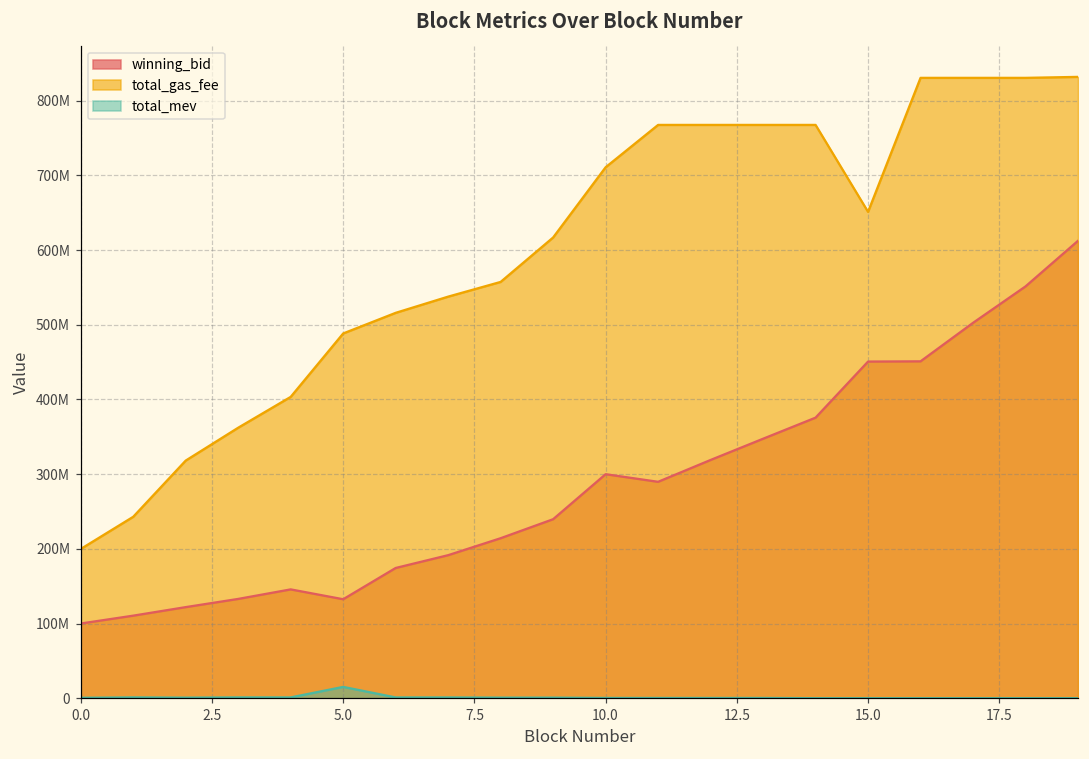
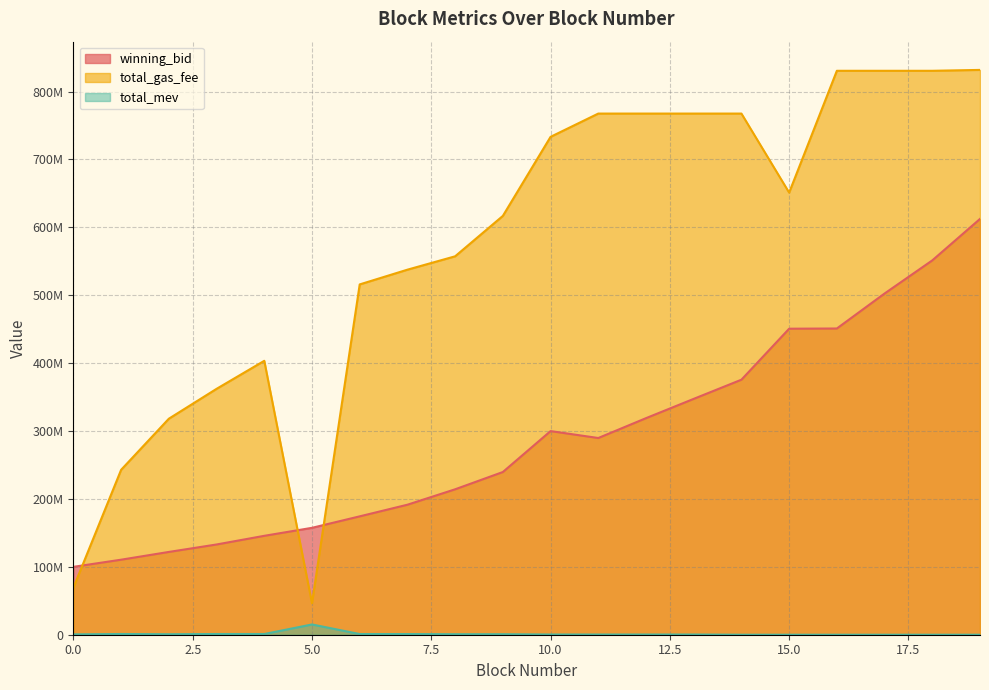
total_gas_fee, 0.0: 200000000 -> 70000000
winning_bid, 5.0: 130000000 -> 160000000
total_gas_fee, 5.0: 490000000 -> 50000000
total_gas_fee, 10.0: 710000000 -> 730000000
